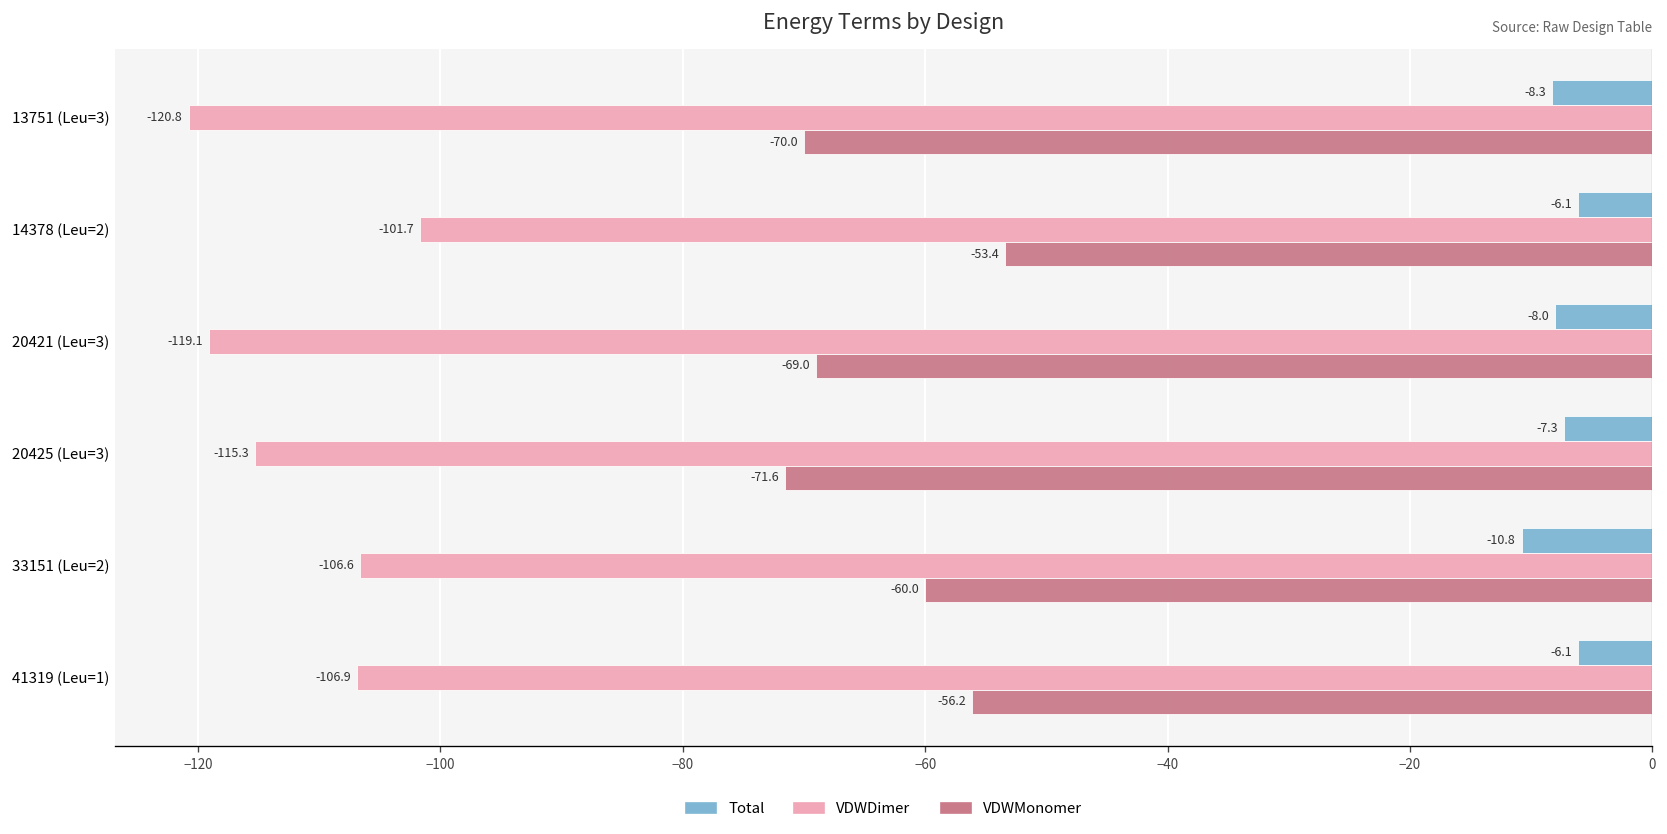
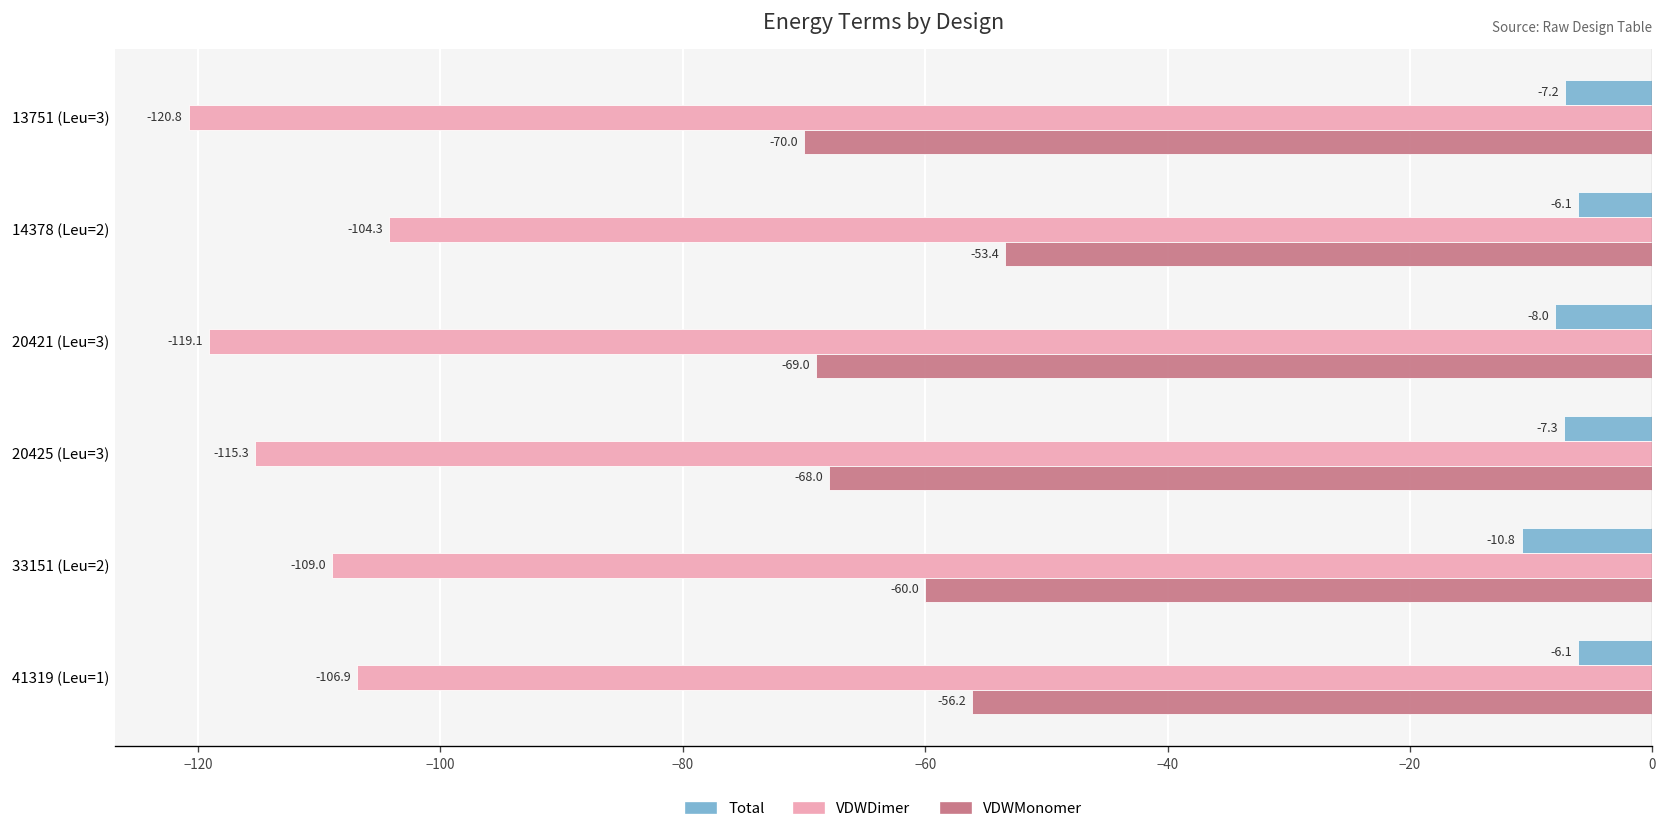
Total, 13751 (Leu=3): -8.3 -> -7.2
VDWDimer, 14378 (Leu=2): -101.7 -> -104.3
VDWMonomer, 20425 (Leu=3): -71.6 -> -68.0
VDWDimer, 33151 (Leu=2): -106.6 -> -109.0
